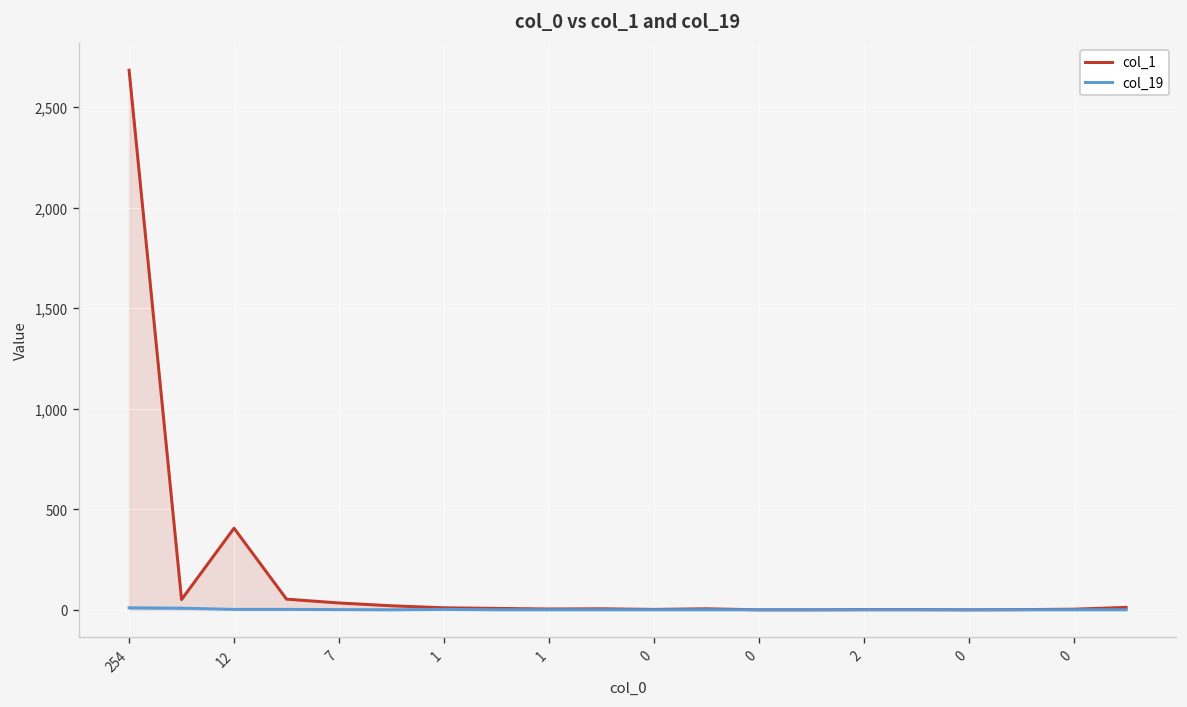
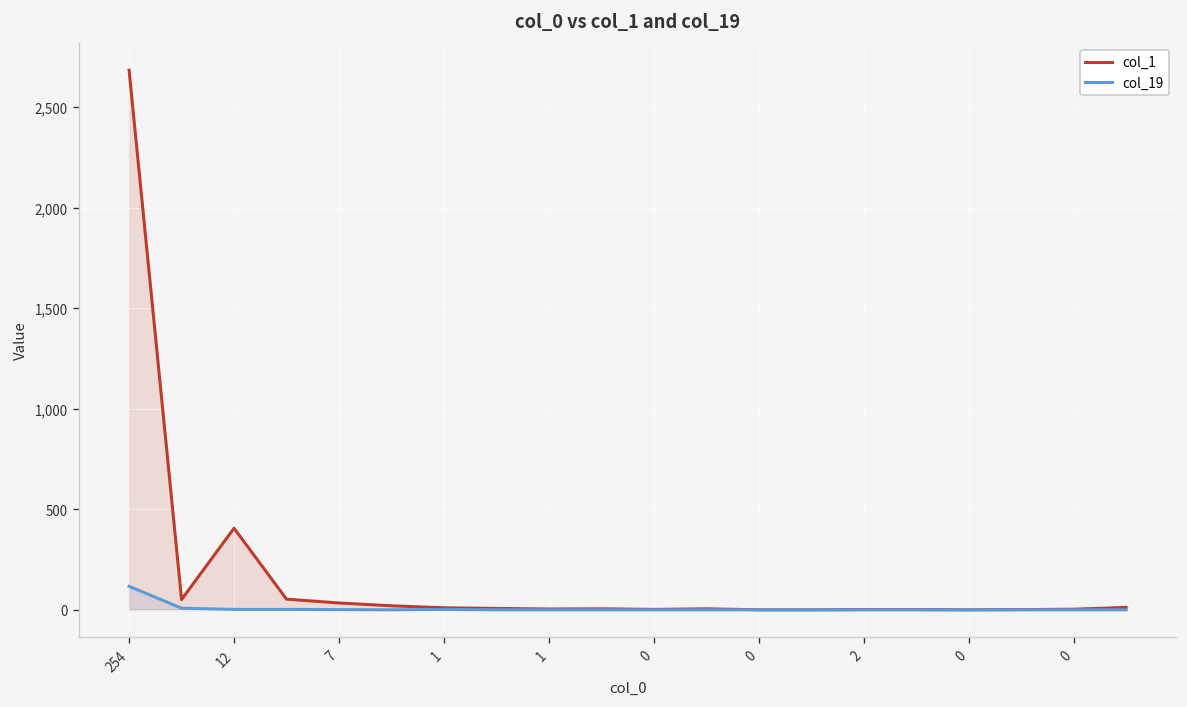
col_19, 254: 10 -> 120
